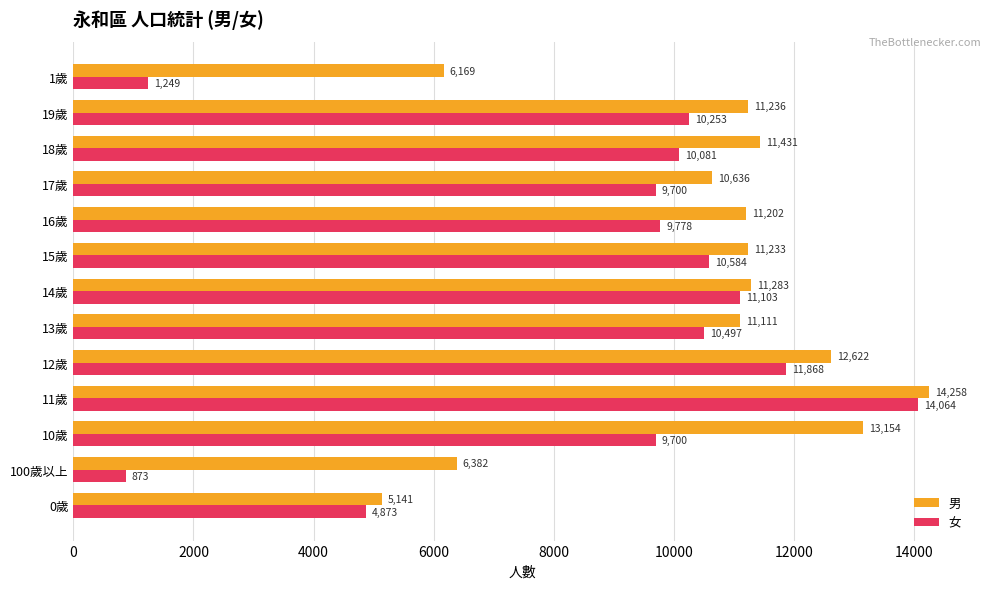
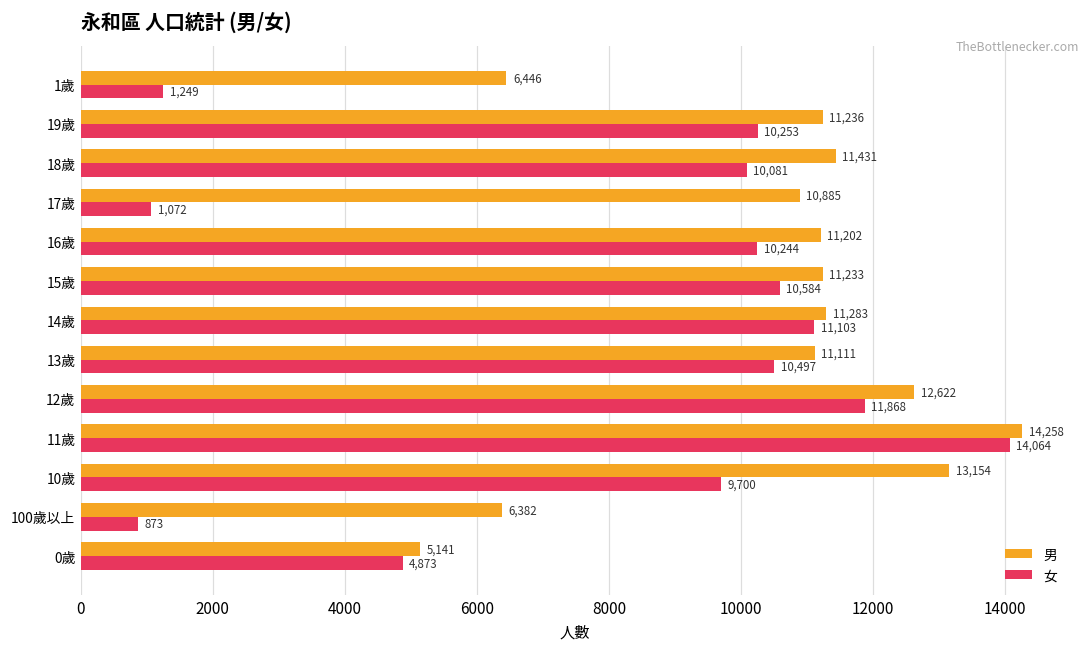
男, 1歲: 6,169 -> 6,446
男, 17歲: 10,636 -> 10,885
女, 17歲: 9,700 -> 1,072
女, 16歲: 9,778 -> 10,244
